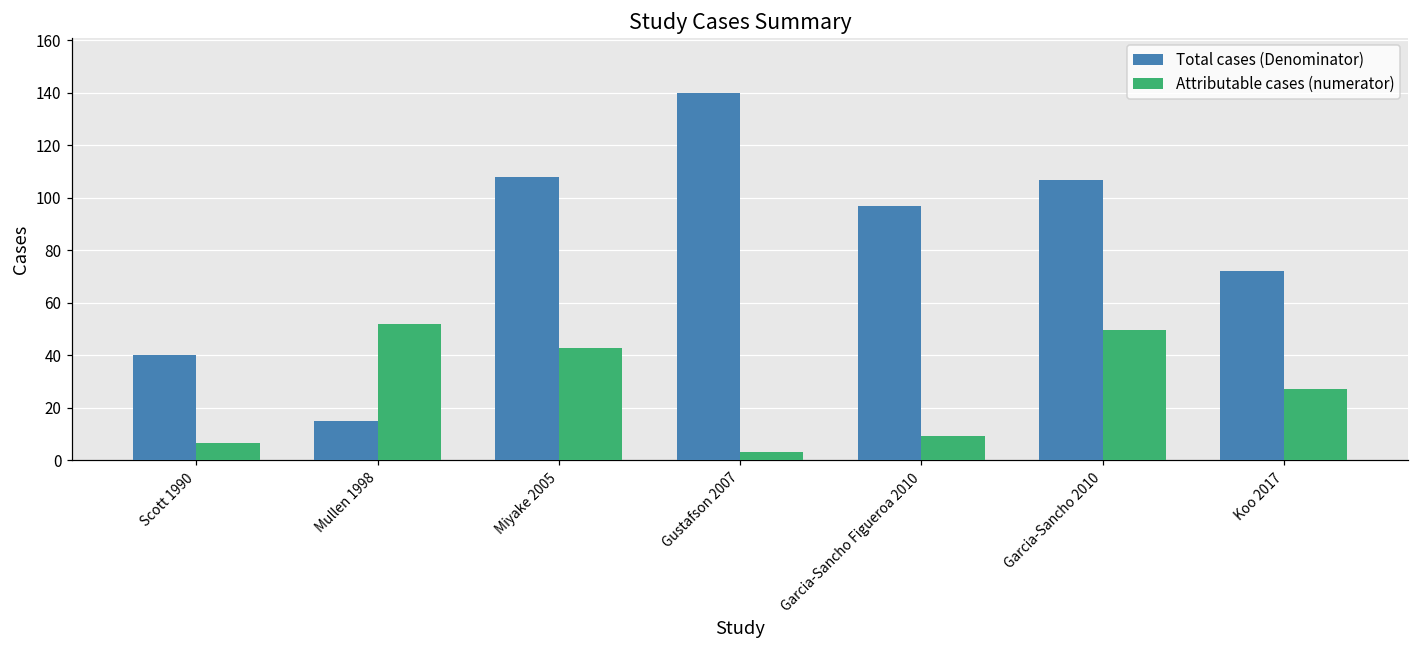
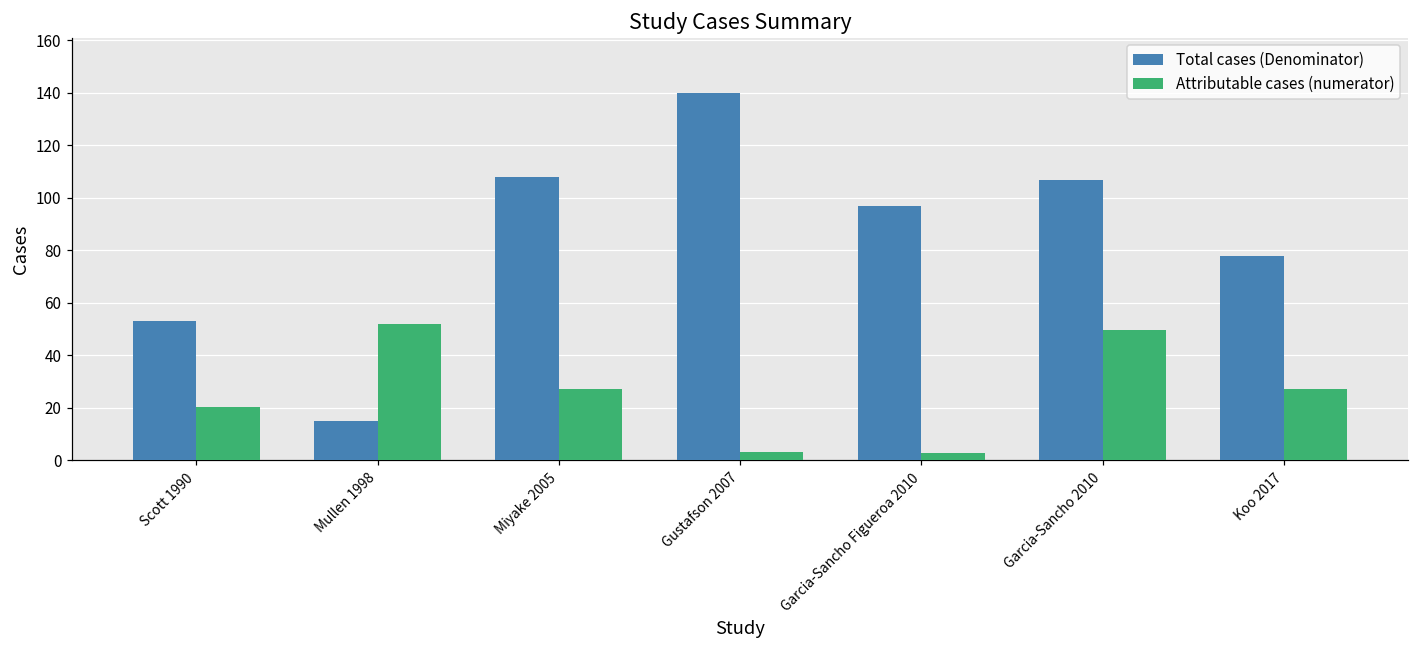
Total cases (Denominator), Scott 1990: 40 -> 53
Attributable cases (numerator), Scott 1990: 7 -> 20
Attributable cases (numerator), Miyake 2005: 43 -> 27
Attributable cases (numerator), Garcia-Sancho Figueroa 2010: 9 -> 3
Total cases (Denominator), Koo 2017: 72 -> 78
